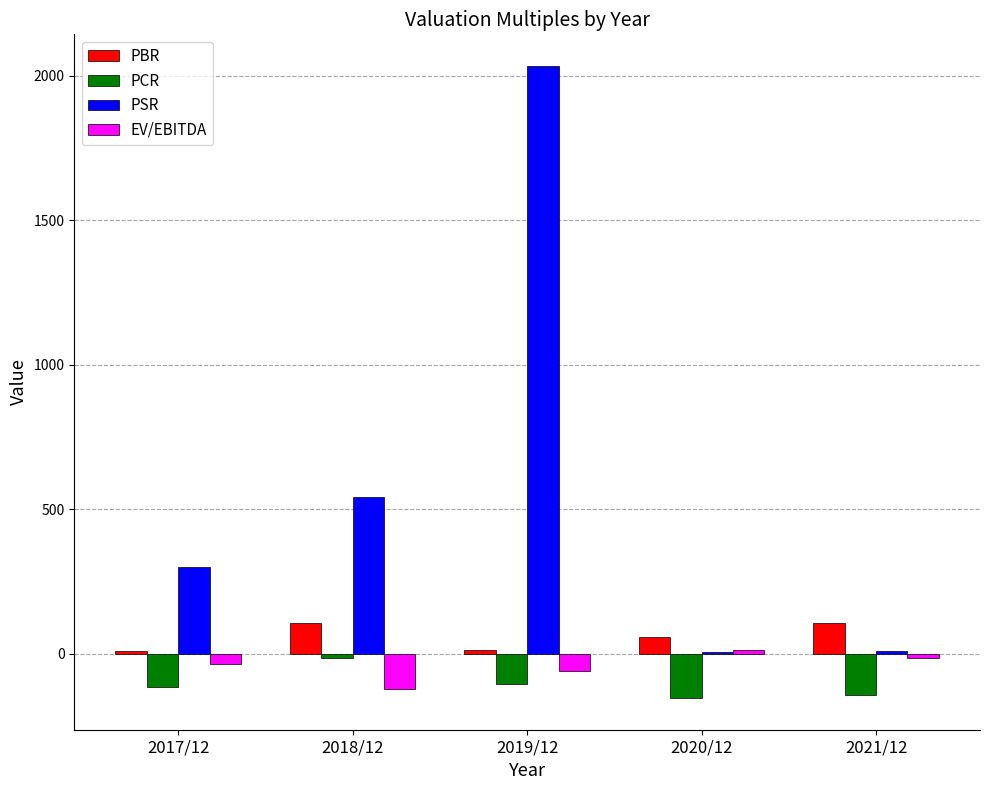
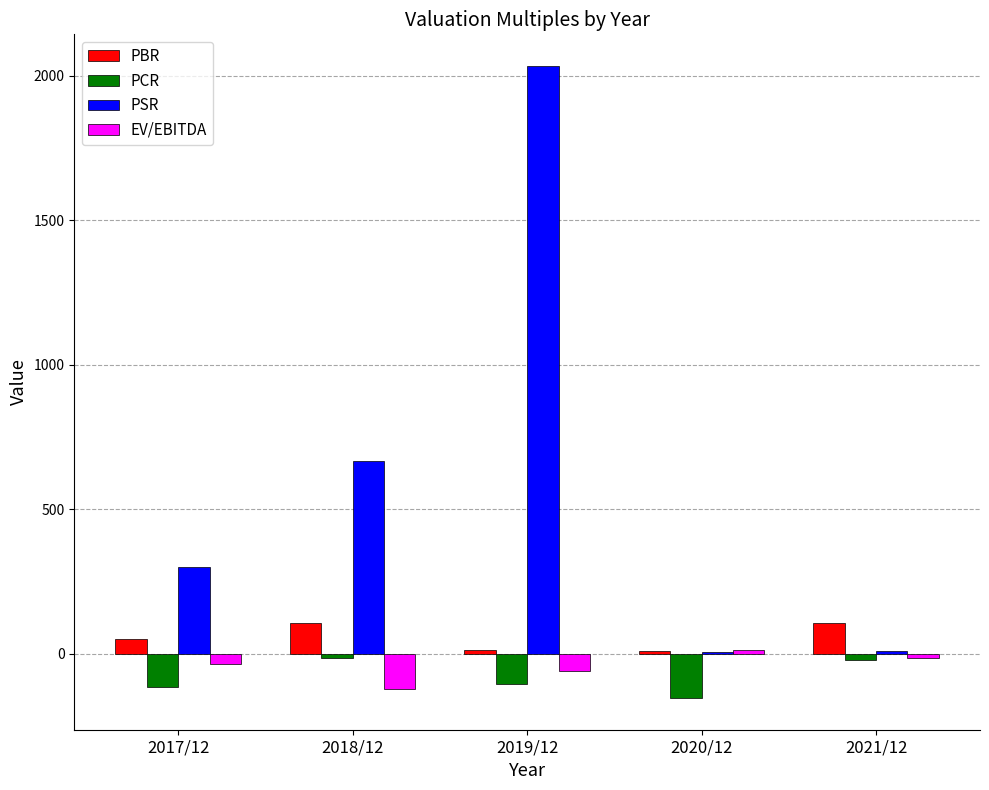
PBR, 2017/12: 10 -> 50
PSR, 2018/12: 540 -> 670
PBR, 2020/12: 60 -> 10
PCR, 2021/12: -140 -> -20
